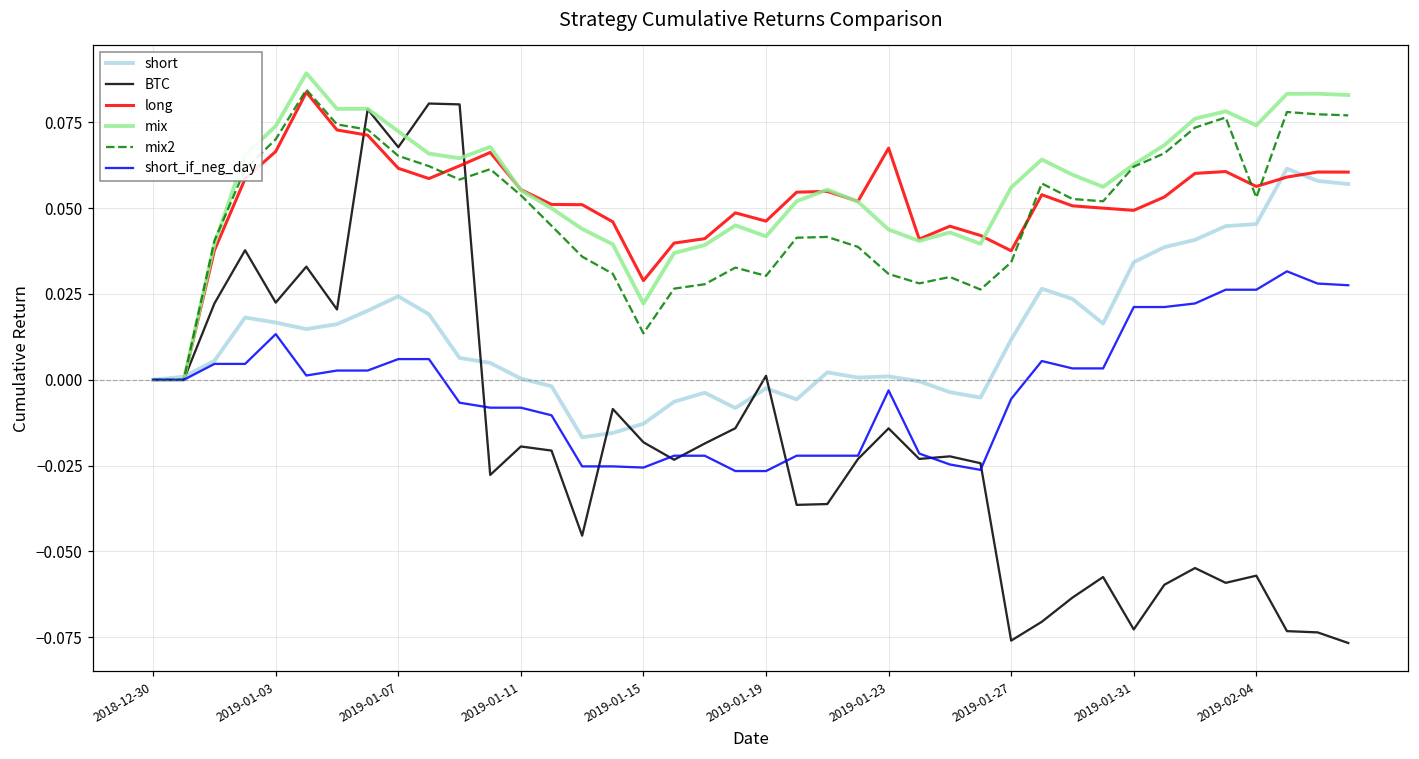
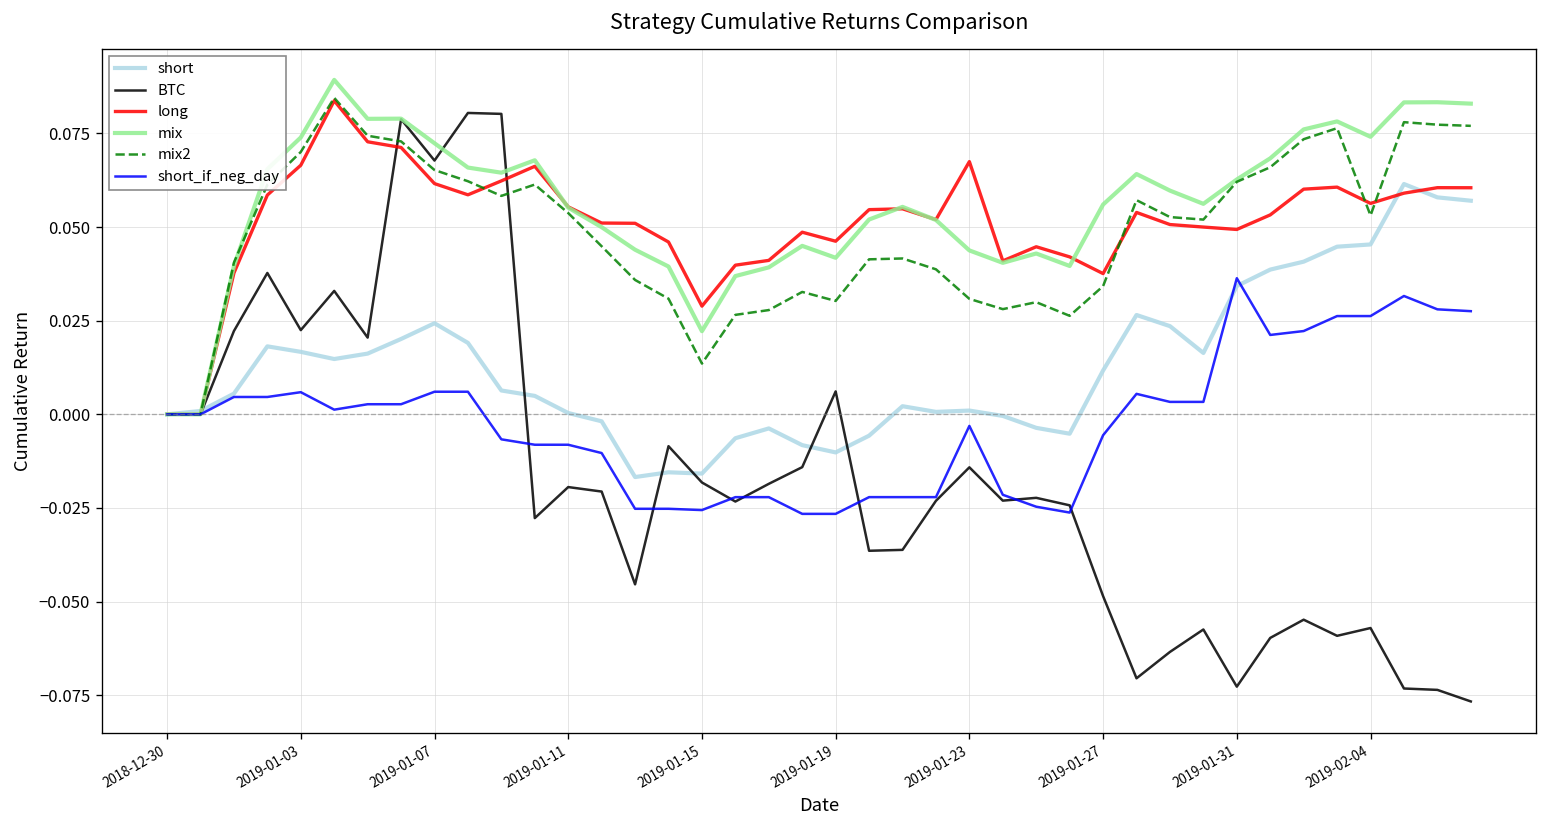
short_if_neg_day, 2019-01-03: 0.013 -> 0.006
short, 2019-01-15: -0.013 -> -0.016
short, 2019-01-19: -0.002 -> -0.010
BTC, 2019-01-19: 0.001 -> 0.006
BTC, 2019-01-27: -0.076 -> -0.049
short_if_neg_day, 2019-01-31: 0.021 -> 0.036
